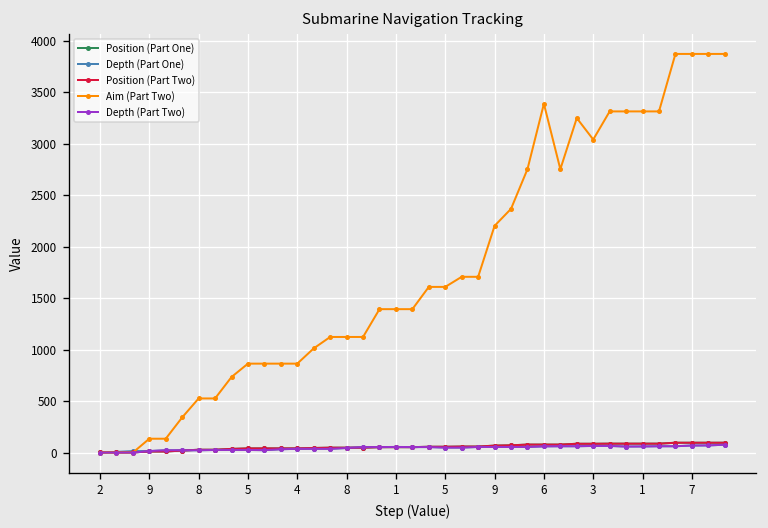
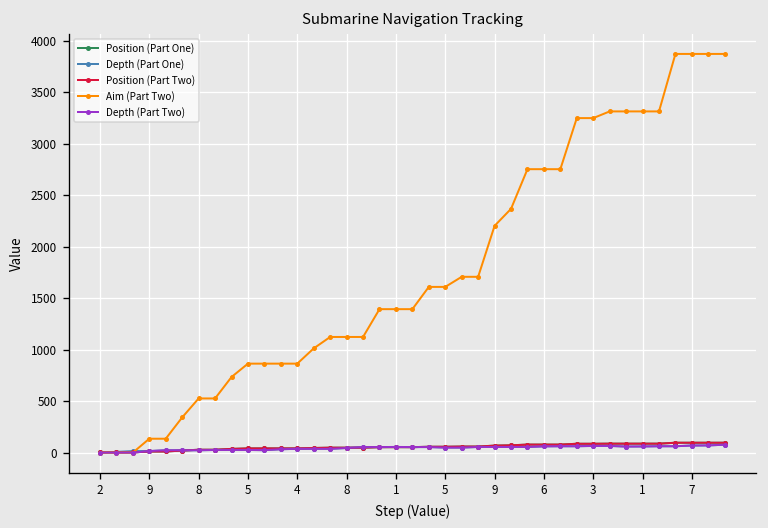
Aim (Part Two), 6: 3400 -> 2800
Aim (Part Two), 3: 3000 -> 3200
